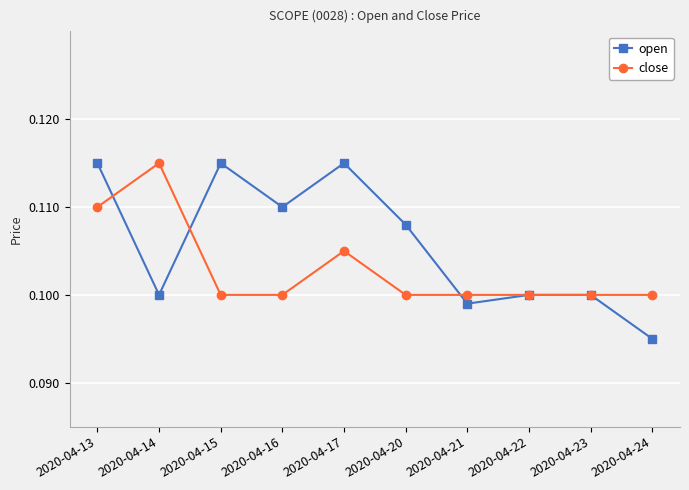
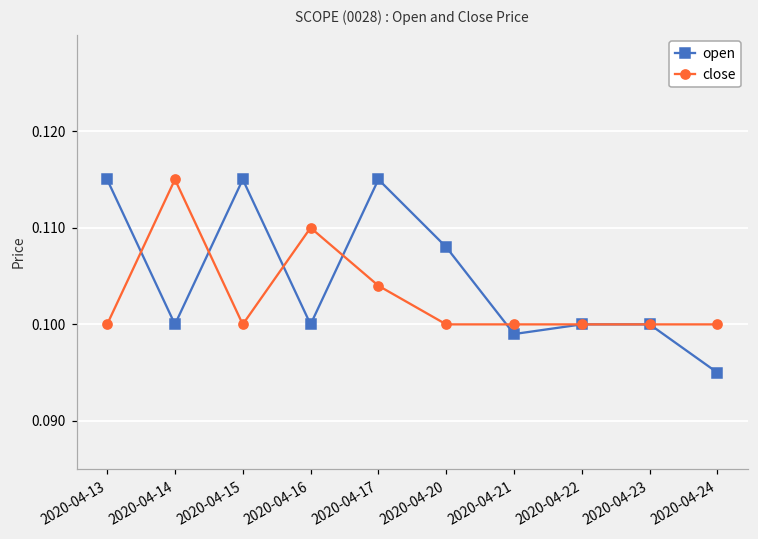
close, 2020-04-13: 0.11 -> 0.10
open, 2020-04-16: 0.11 -> 0.10
close, 2020-04-16: 0.10 -> 0.11
close, 2020-04-17: 0.105 -> 0.104
